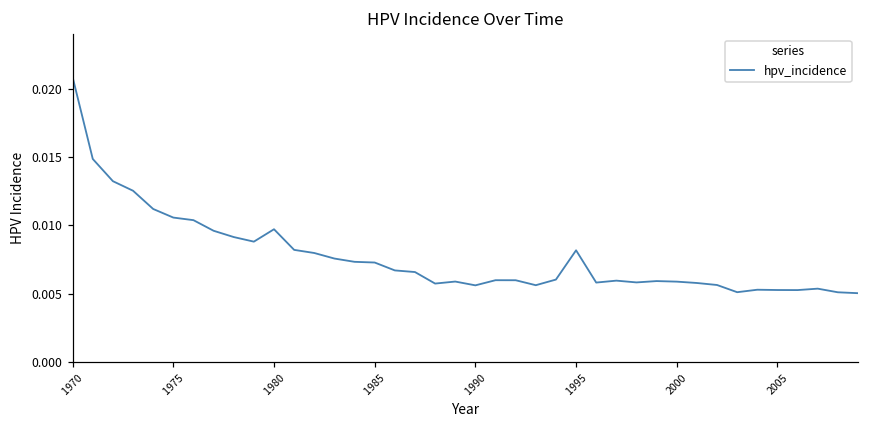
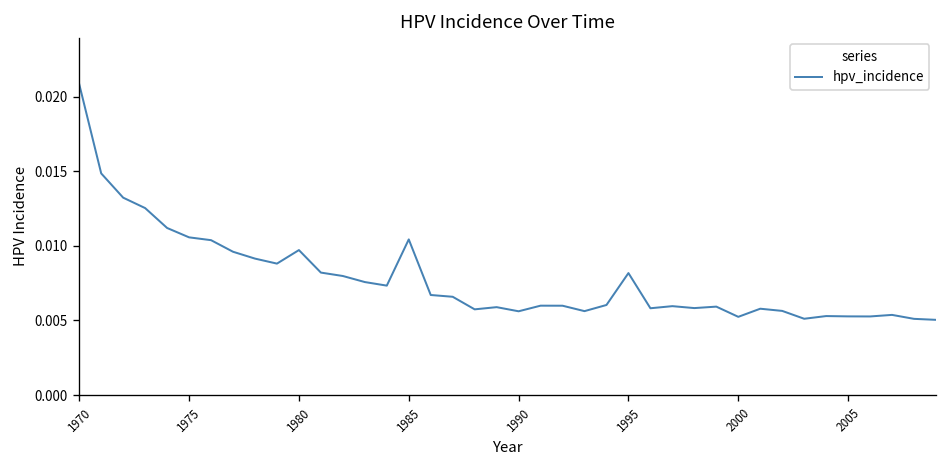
1985: 0.0073 -> 0.0104
2000: 0.0059 -> 0.0052
